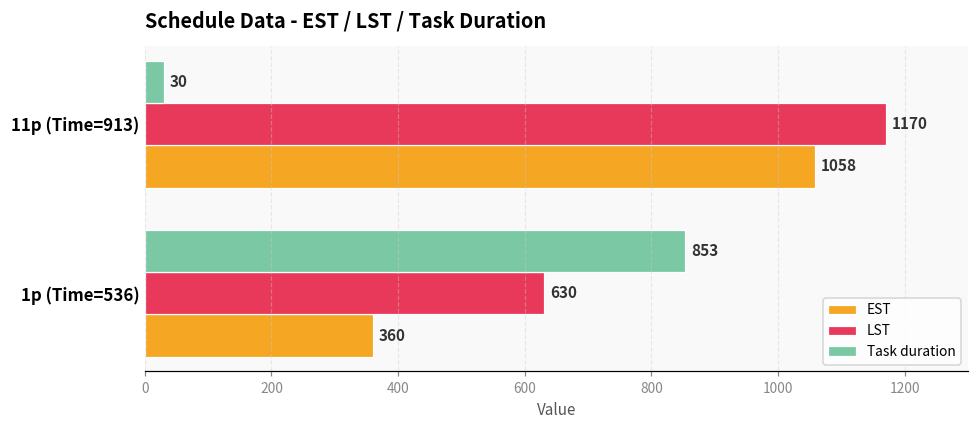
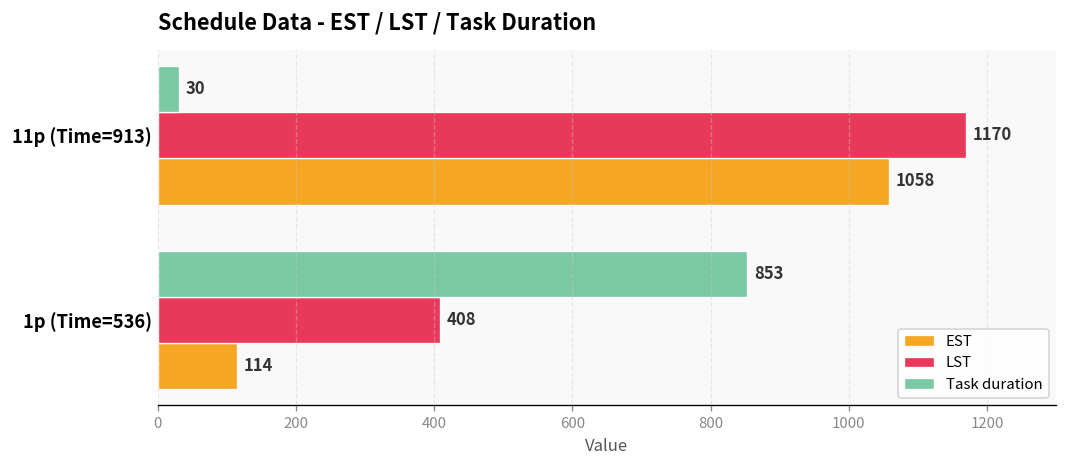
LST, 1p (Time=536): 630 -> 408
EST, 1p (Time=536): 360 -> 114
